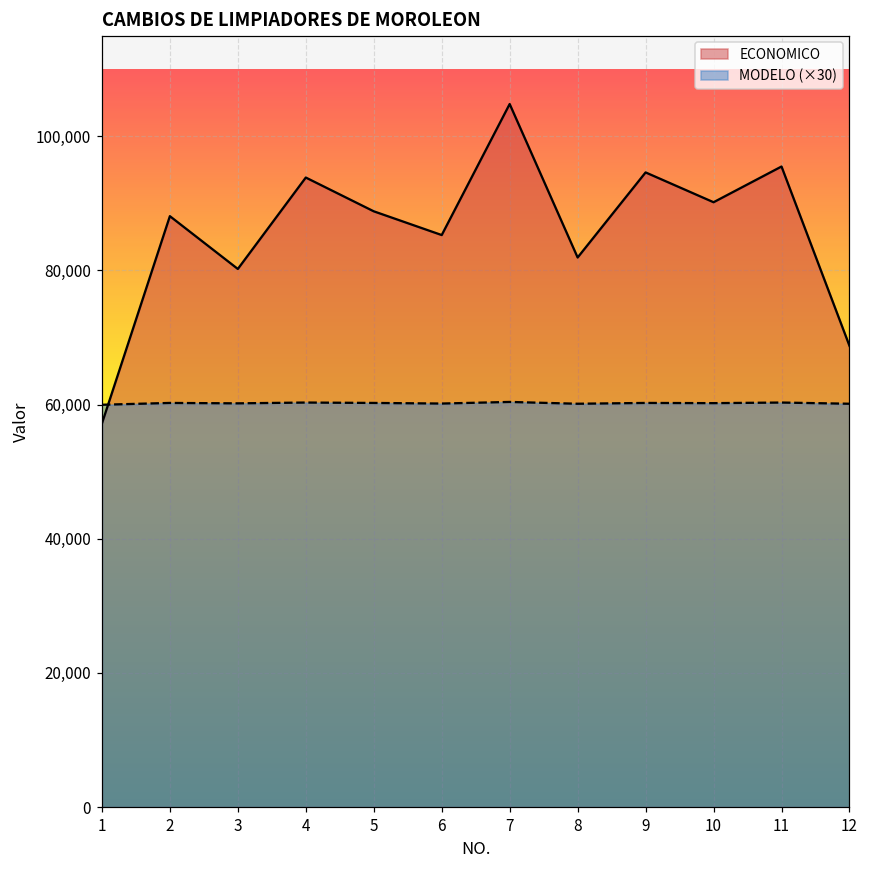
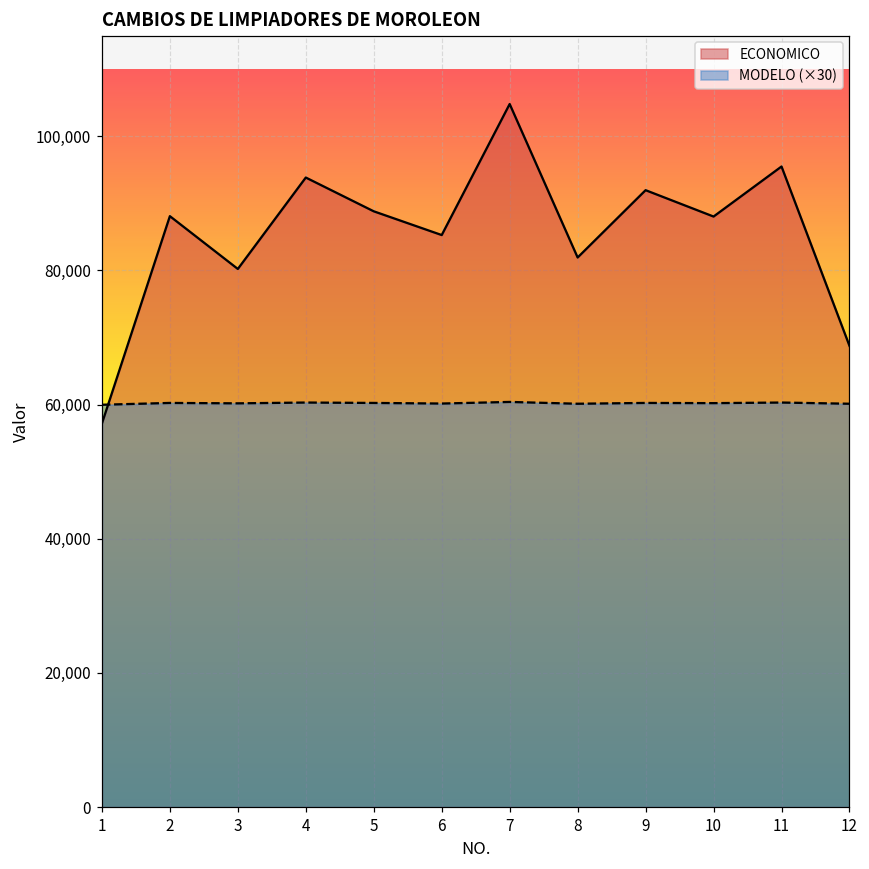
ECONOMICO, 9: 95,000 -> 92,000
ECONOMICO, 10: 90,000 -> 88,000
